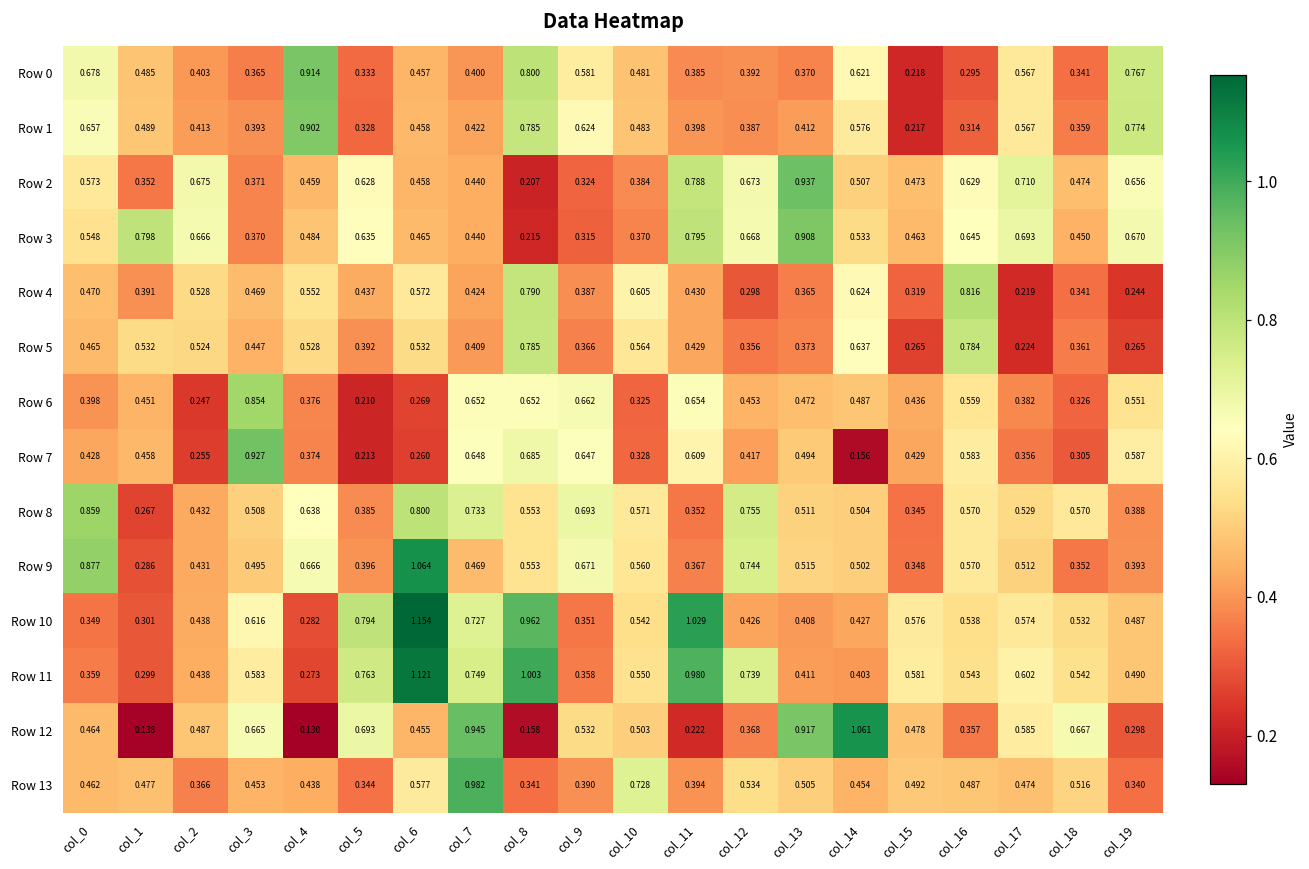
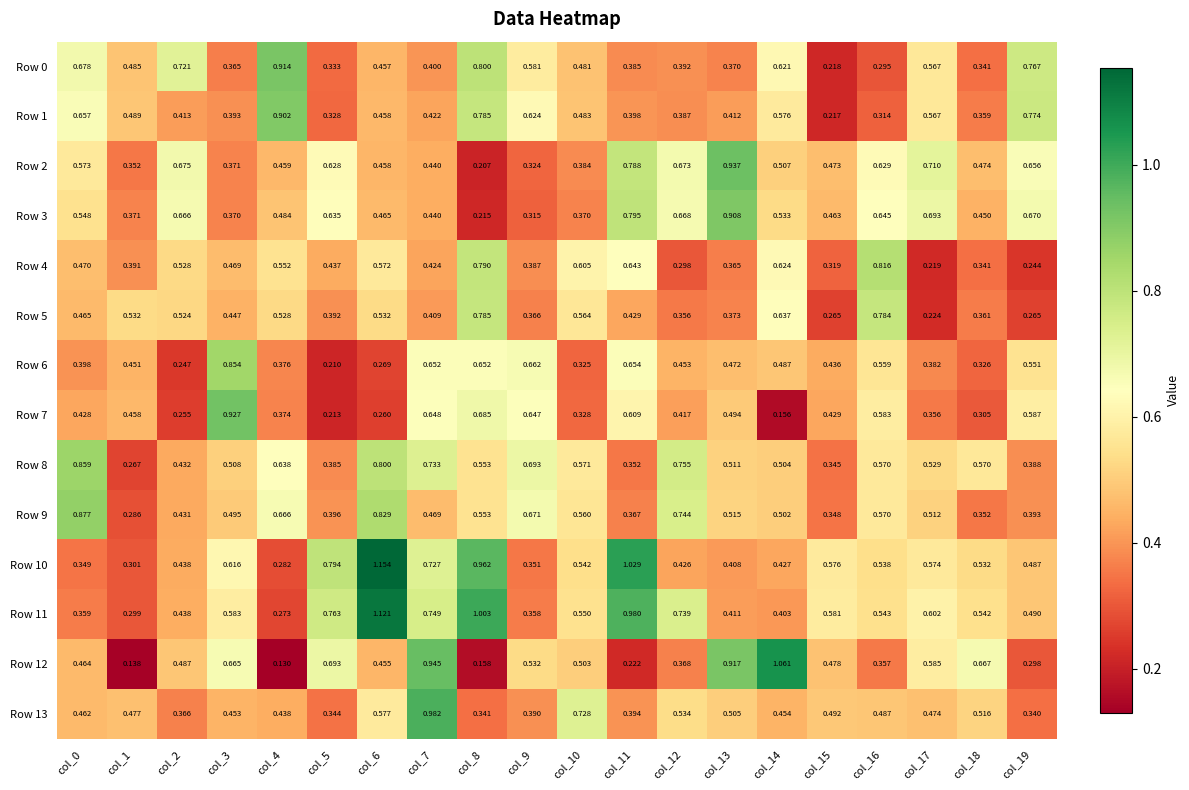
Row 0, col_2: 0.403 -> 0.721
Row 3, col_1: 0.798 -> 0.371
Row 4, col_11: 0.430 -> 0.643
Row 9, col_6: 1.064 -> 0.829
